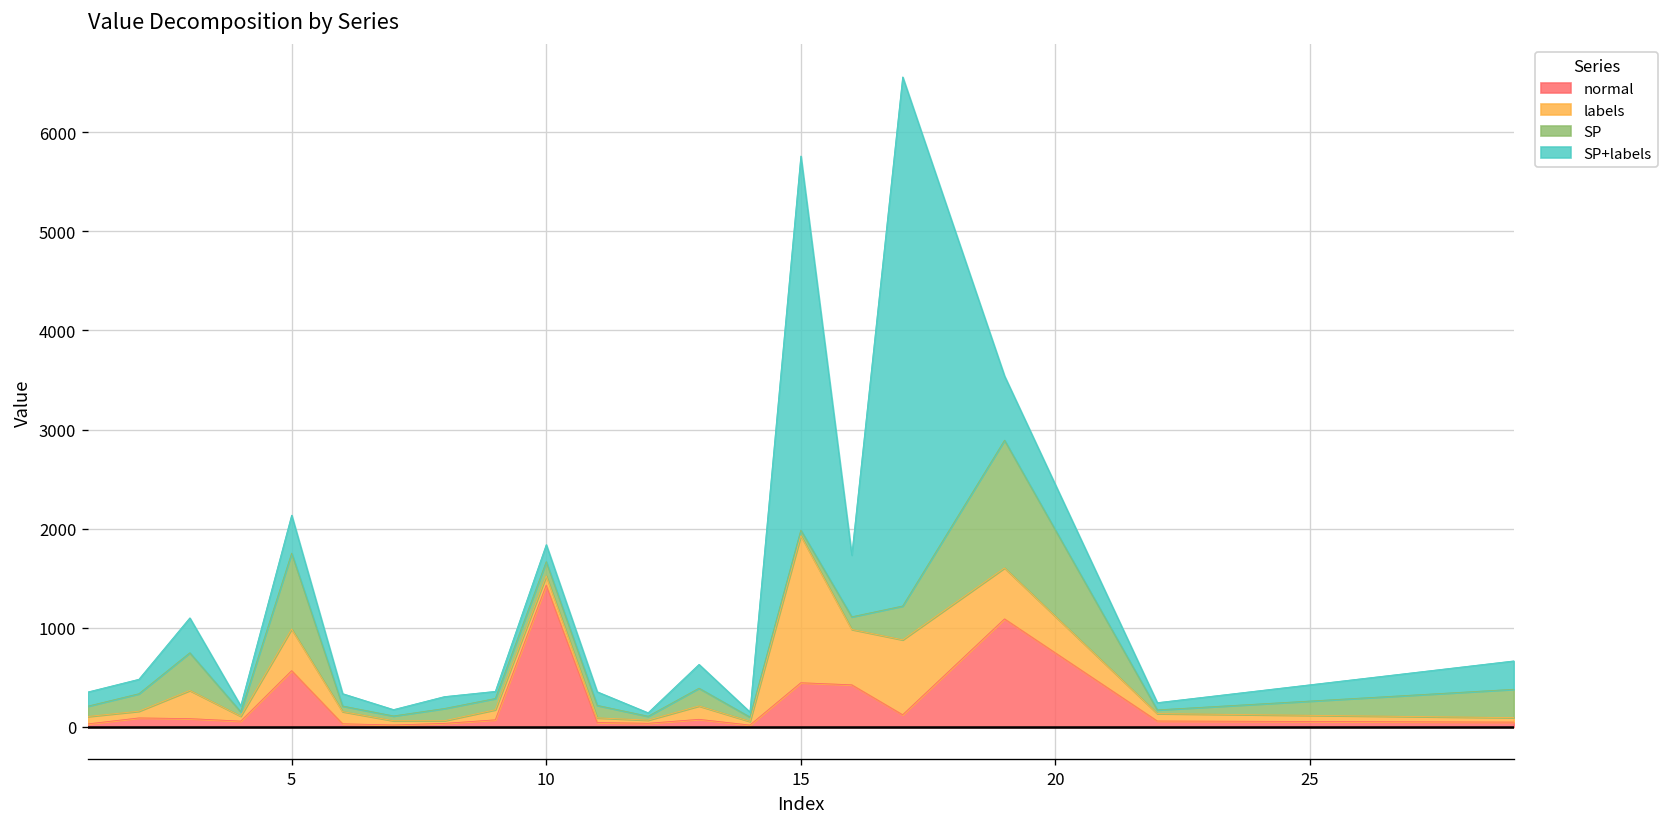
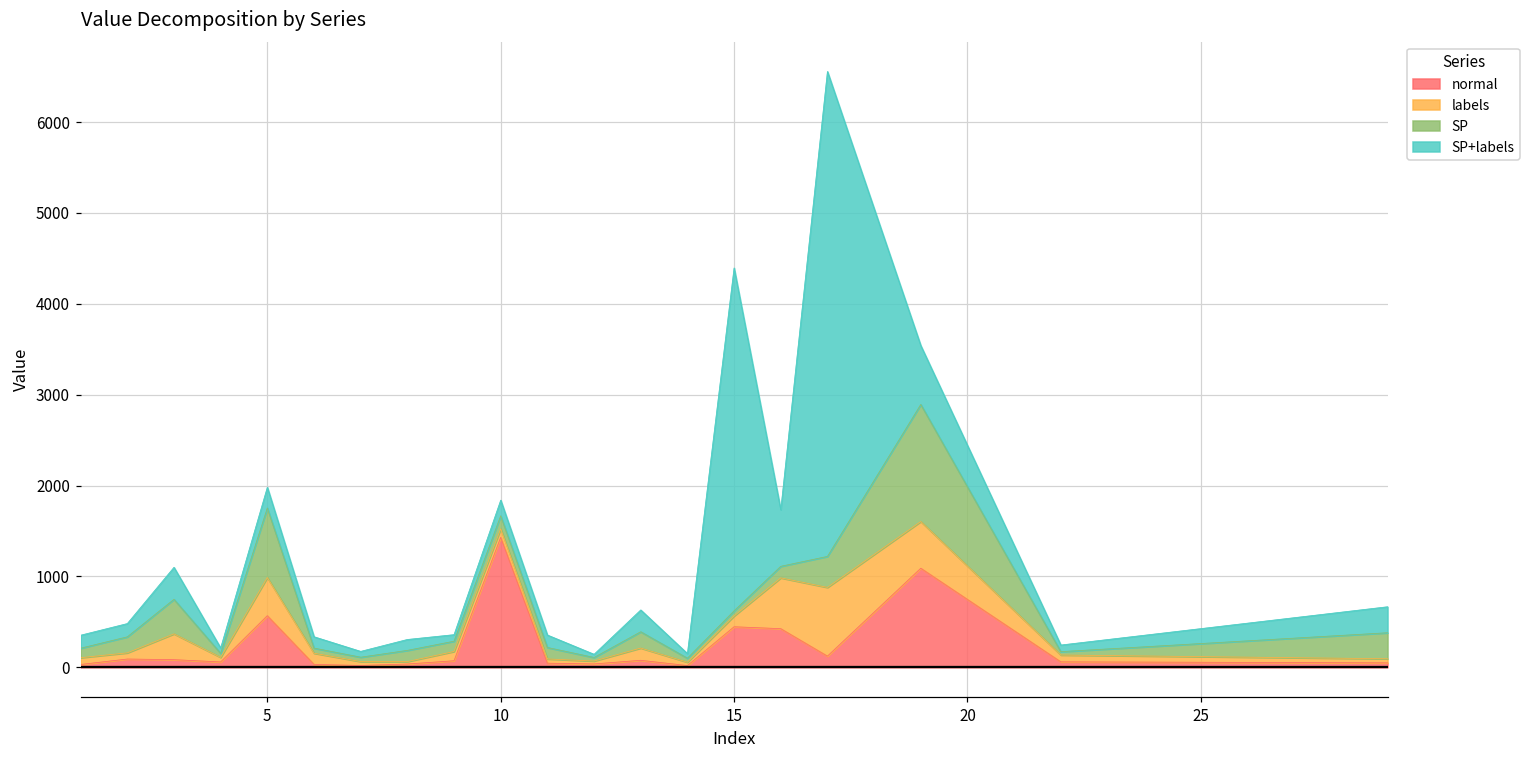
SP+labels, 5: 400 -> 200
labels, 15: 1500 -> 100
